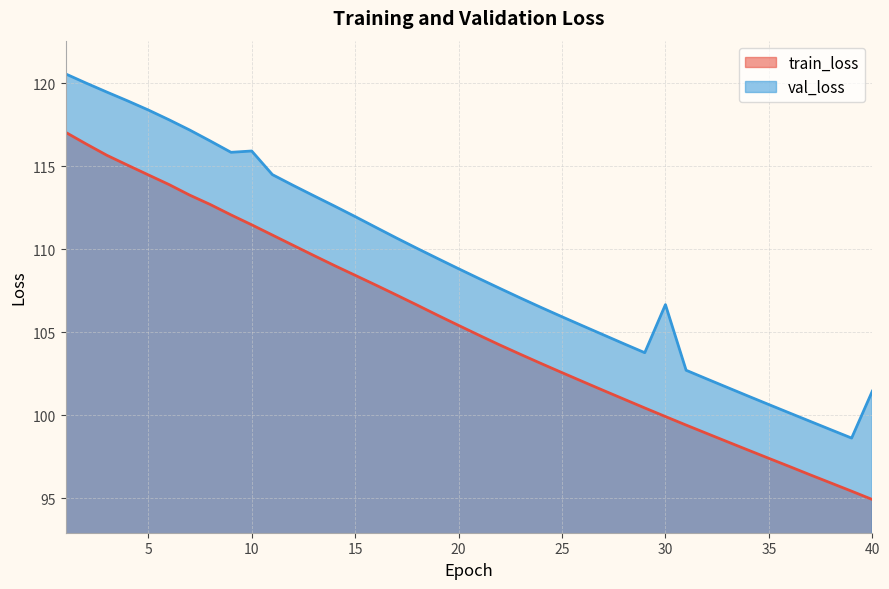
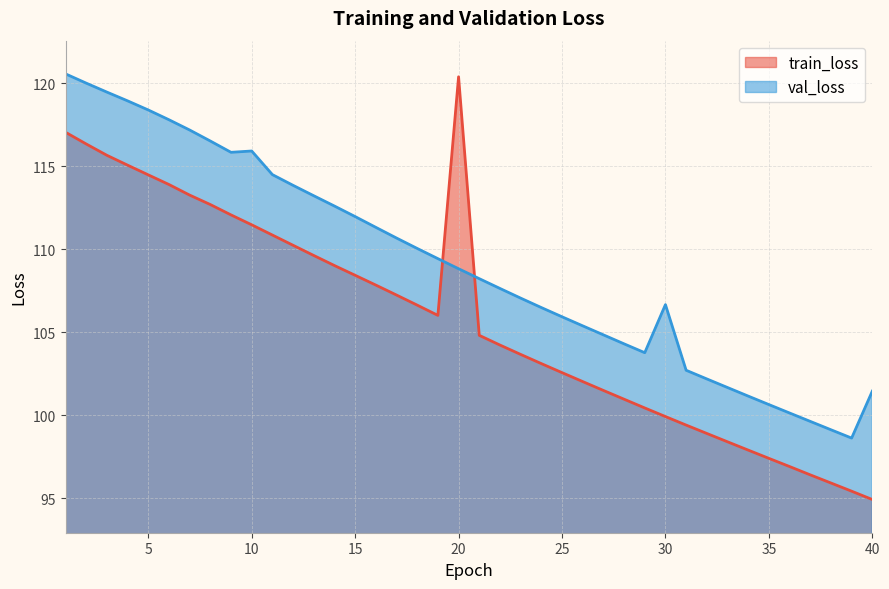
train_loss, 20: 105.4 -> 120.4
